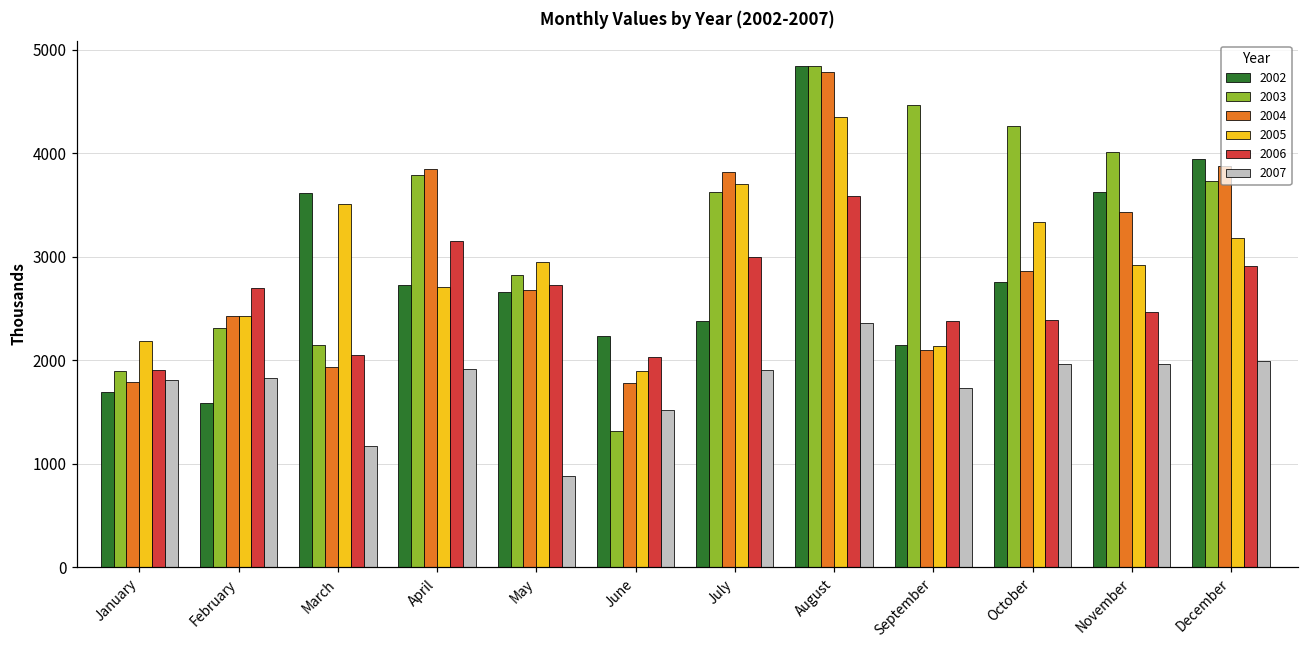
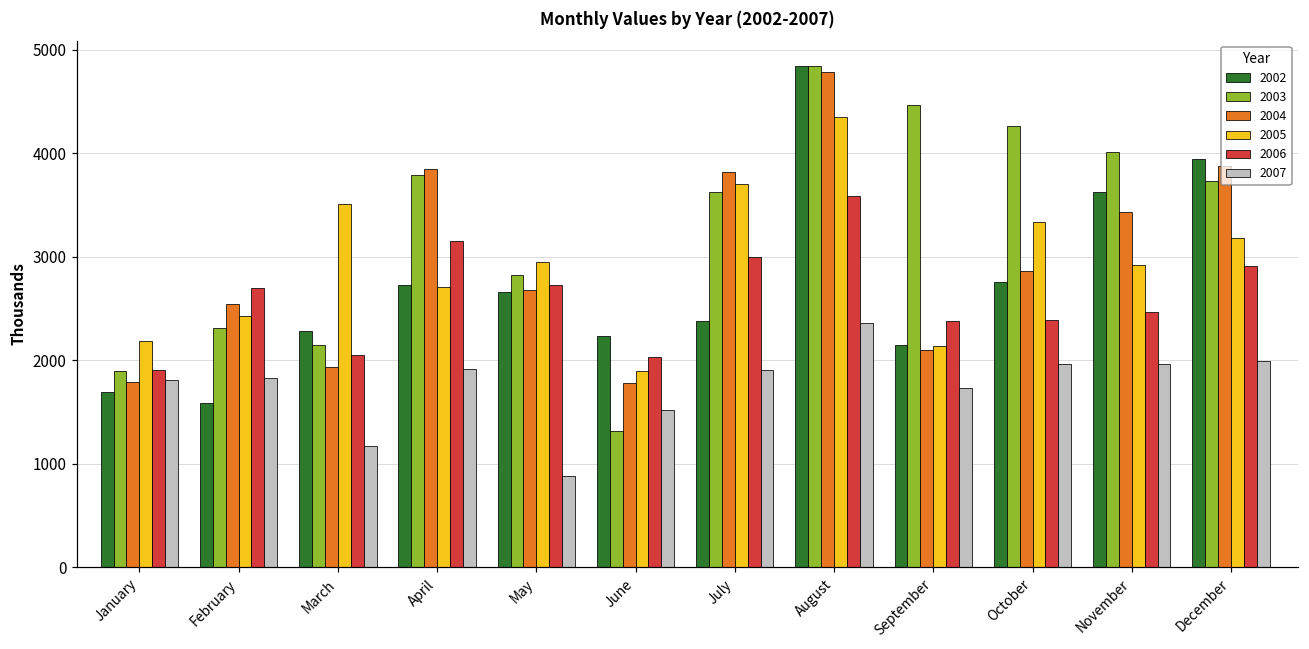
2004, February: 2400 -> 2500
2002, March: 3600 -> 2300
